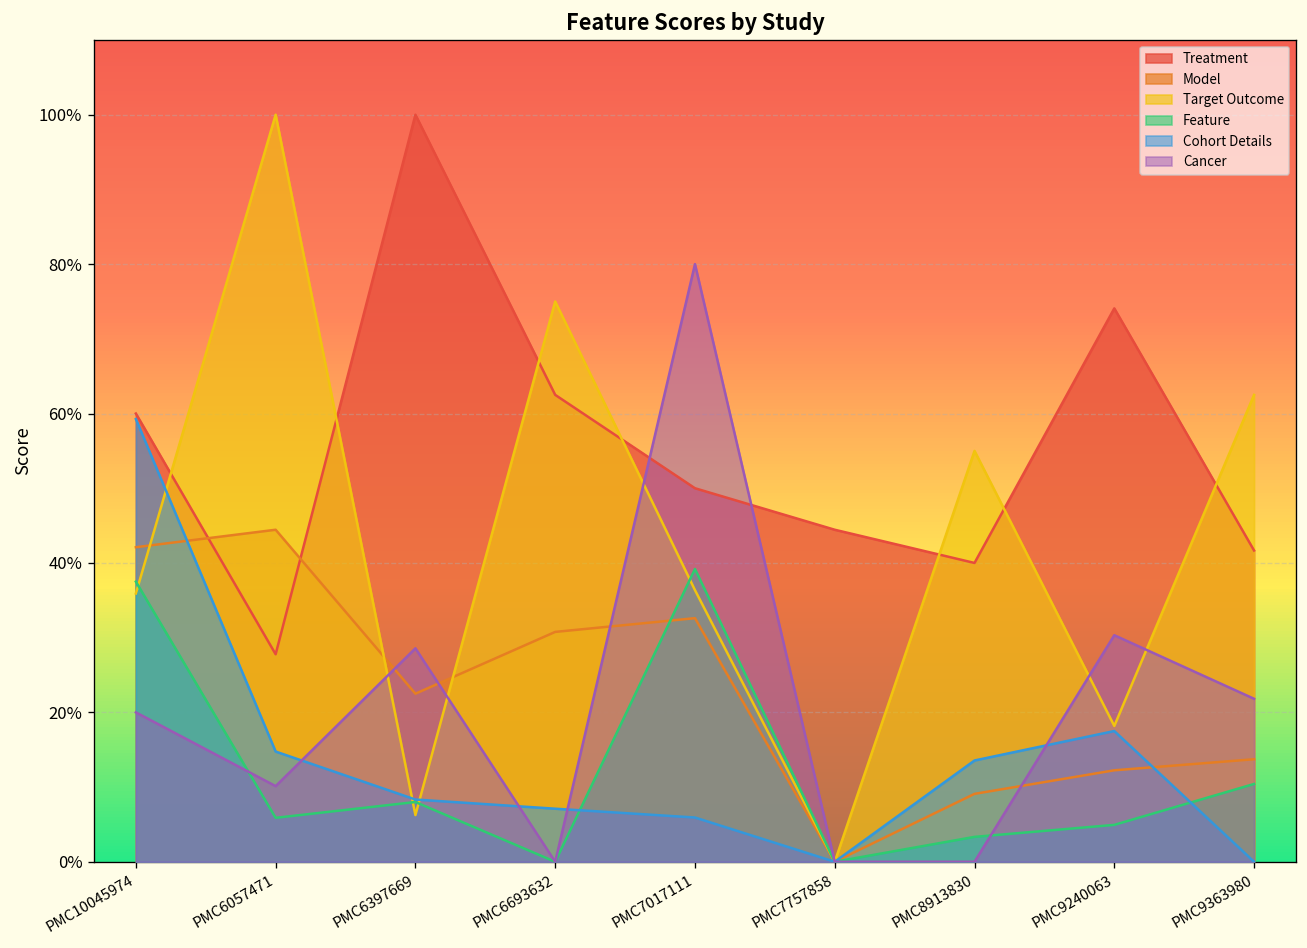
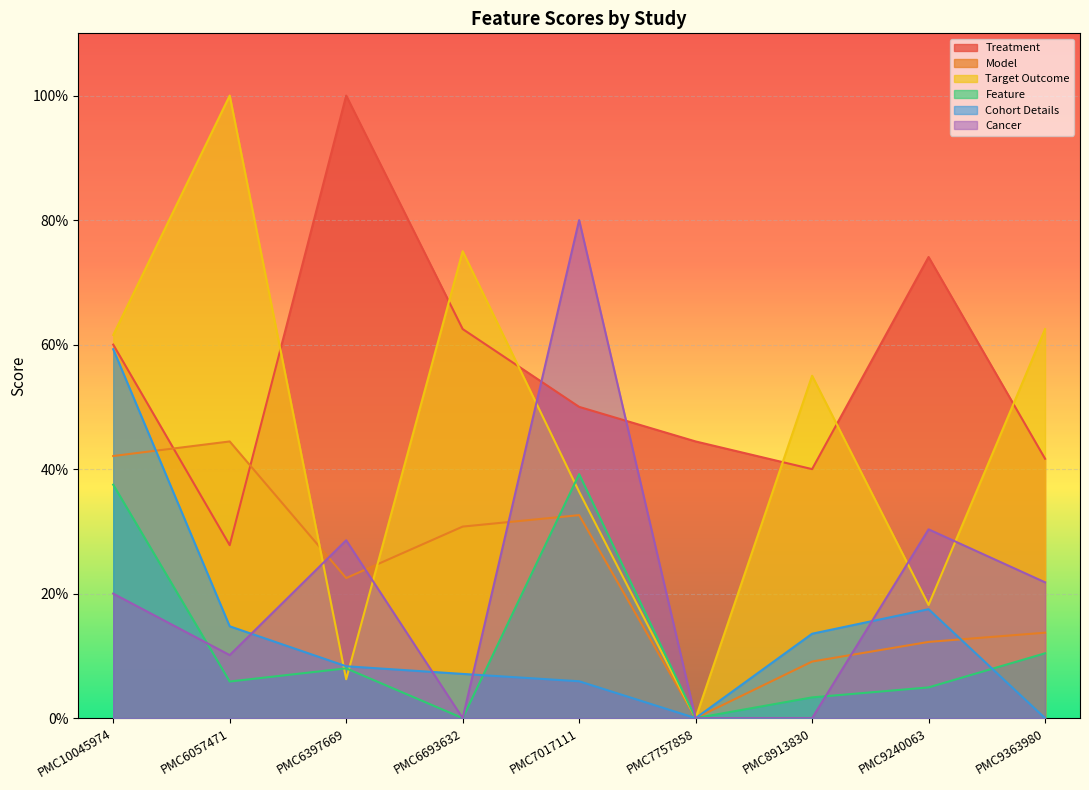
Target Outcome, PMC10045974: 36% -> 62%
